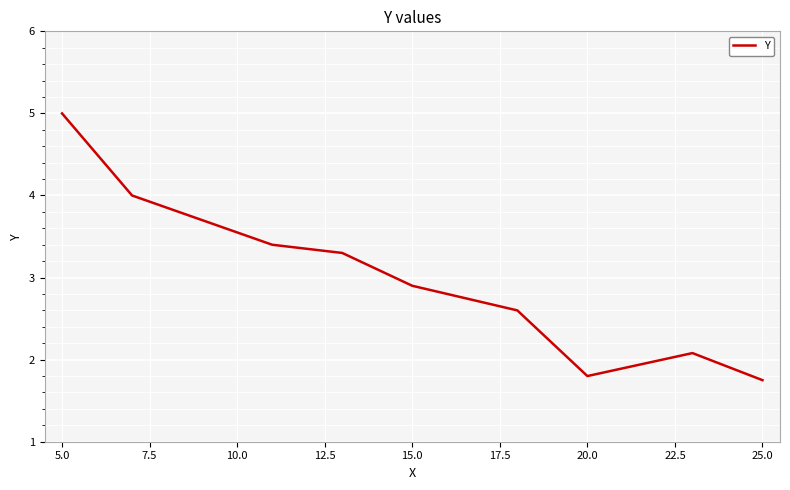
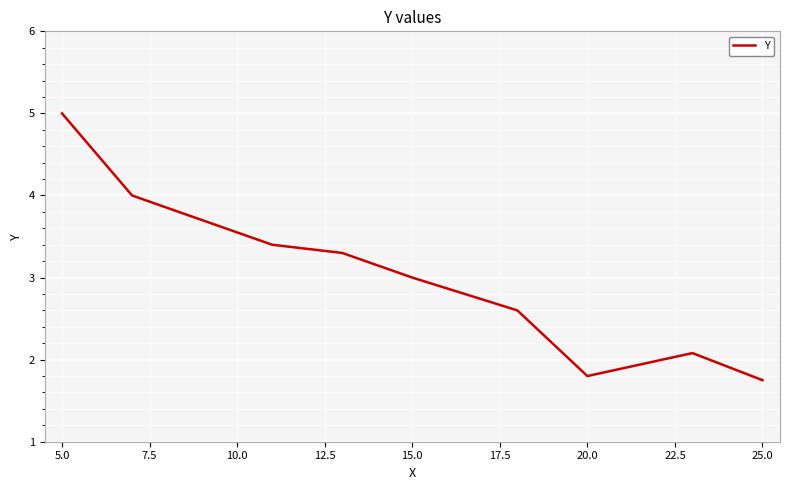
15.0: 2.9 -> 3.0
